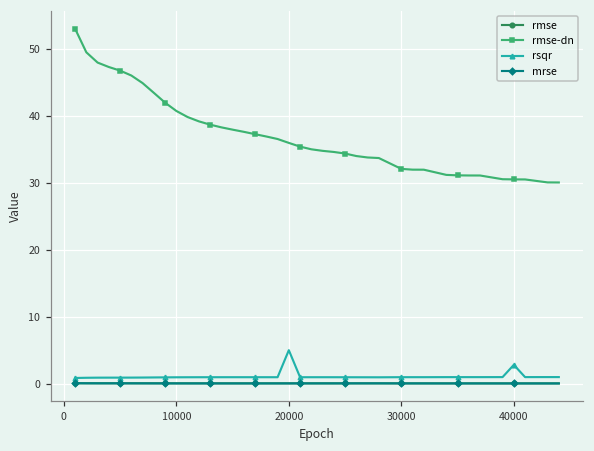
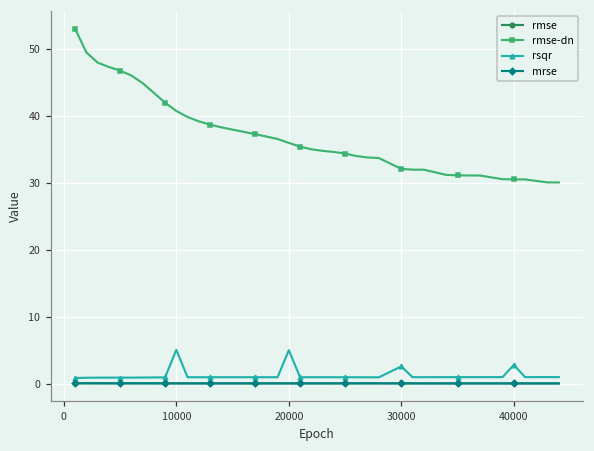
rsqr, 10000: 1 -> 5
rsqr, 30000: 1 -> 3
